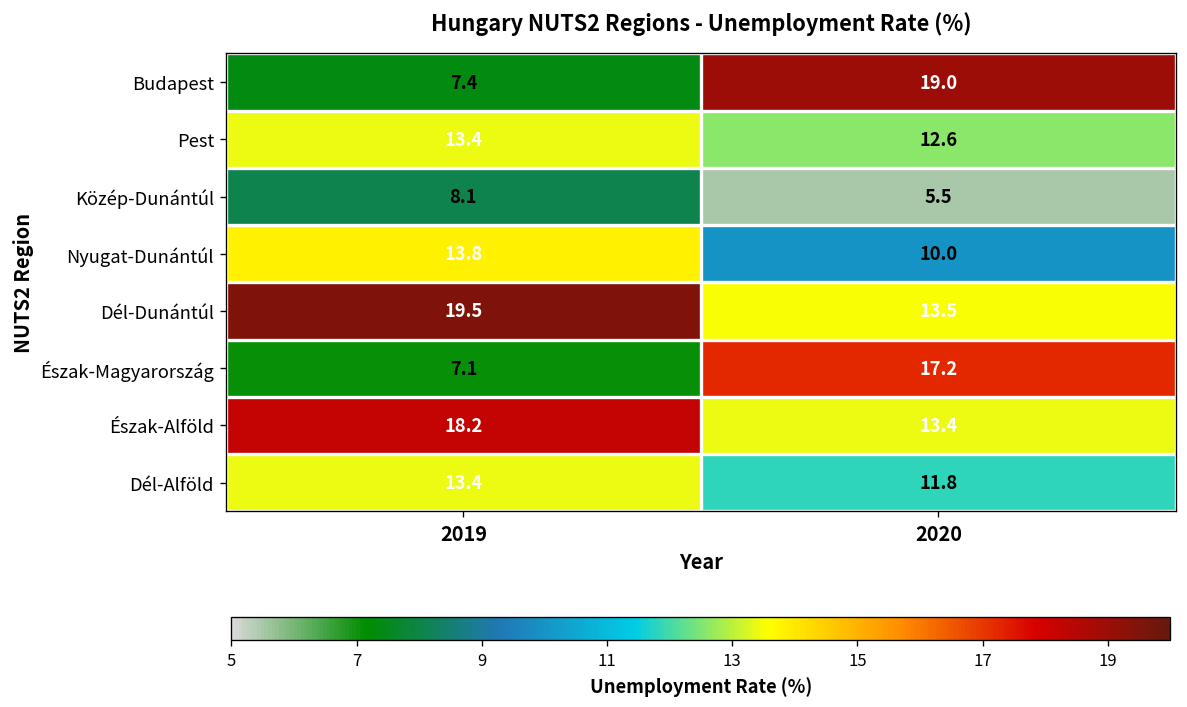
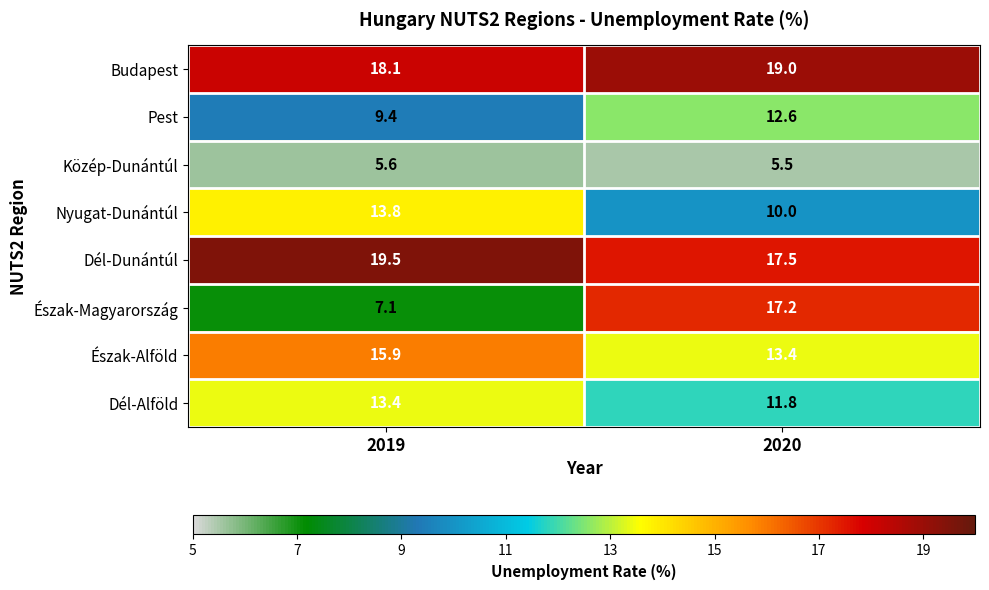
Budapest, 2019: 7.4 -> 18.1
Pest, 2019: 13.4 -> 9.4
Közép-Dunántúl, 2019: 8.1 -> 5.6
Dél-Dunántúl, 2020: 13.5 -> 17.5
Észak-Alföld, 2019: 18.2 -> 15.9
